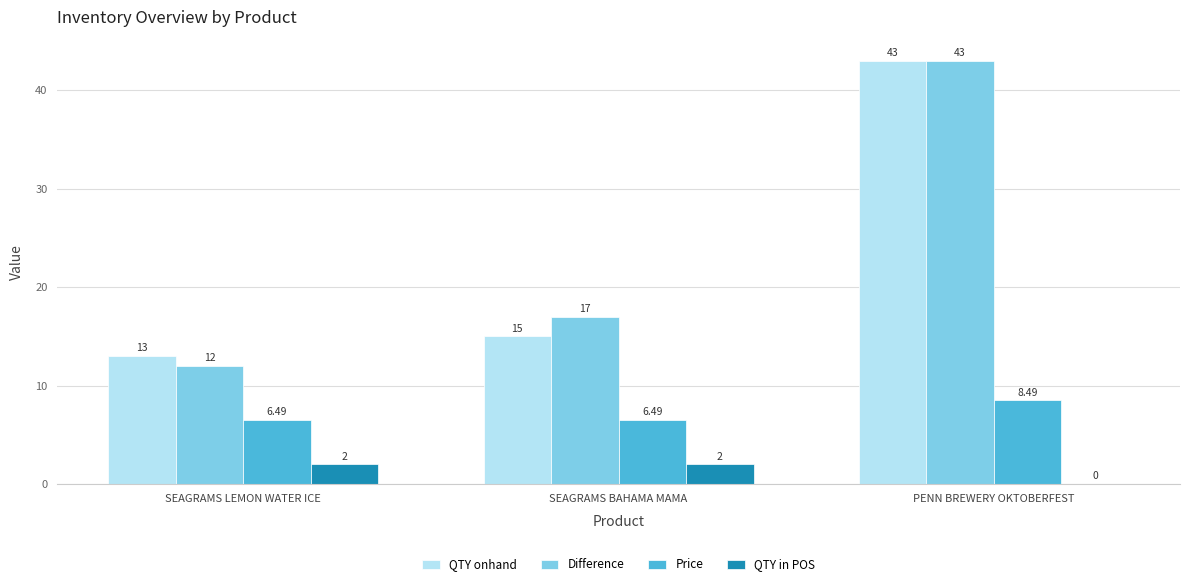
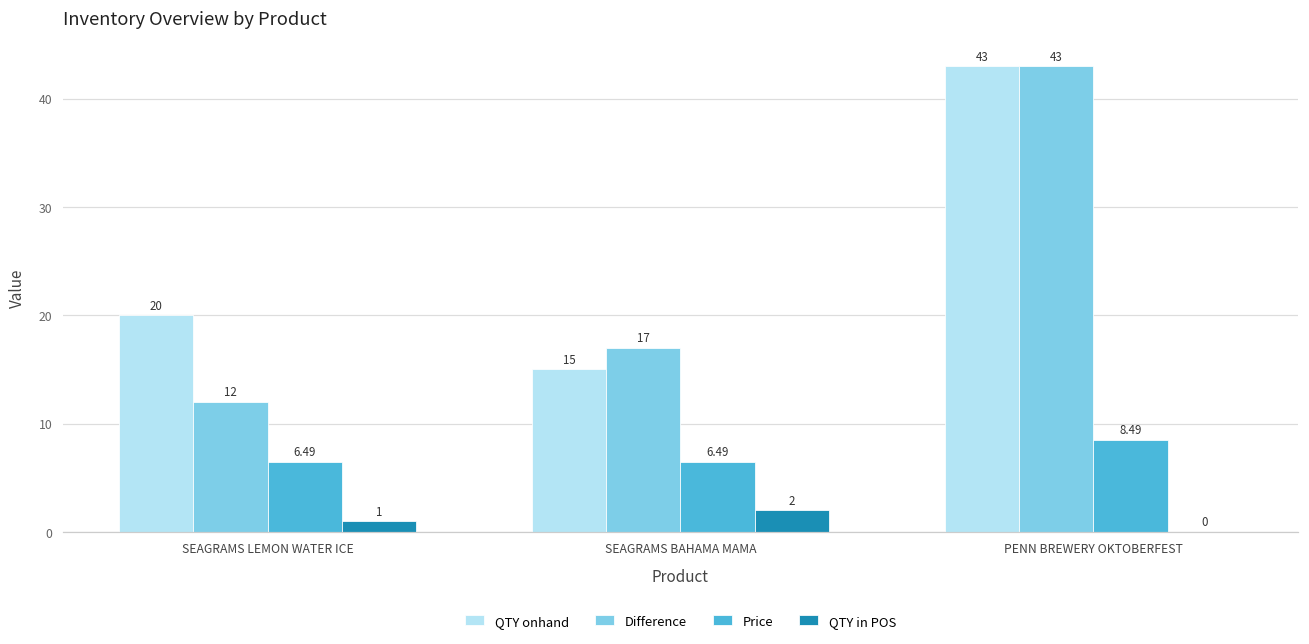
QTY onhand, SEAGRAMS LEMON WATER ICE: 13 -> 20
QTY in POS, SEAGRAMS LEMON WATER ICE: 2 -> 1
